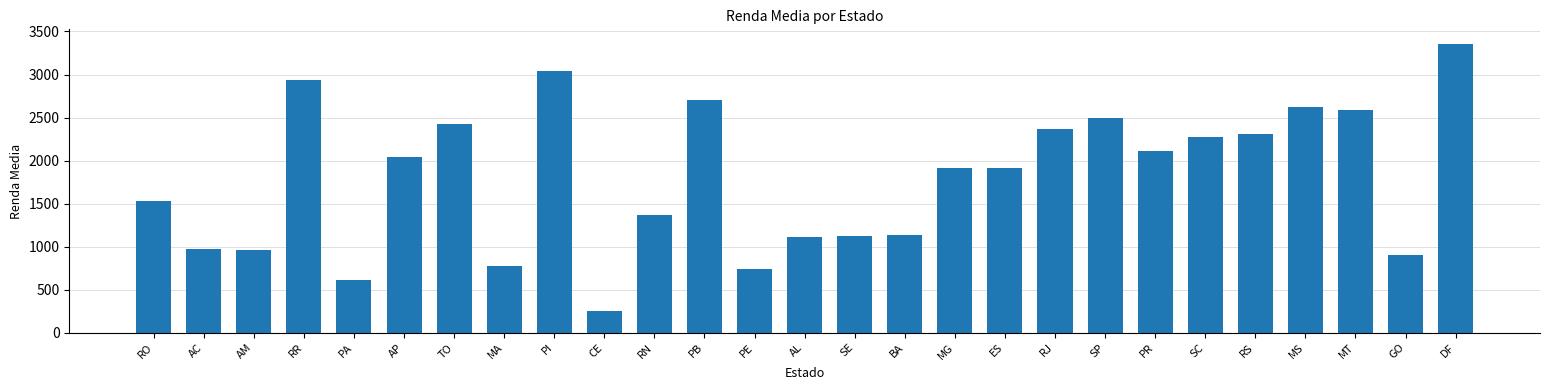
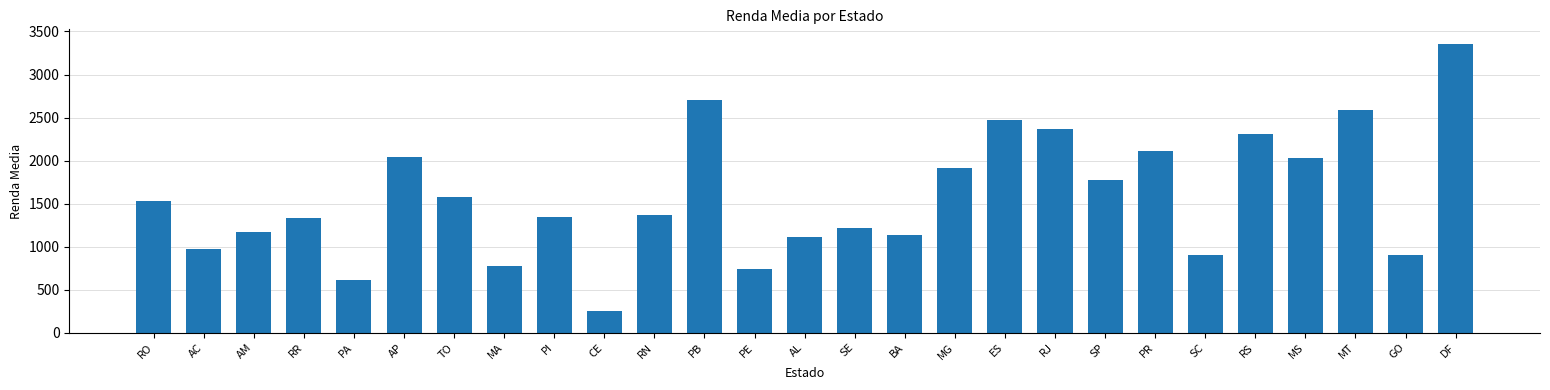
AM: 1000 -> 1200
RR: 2900 -> 1300
TO: 2400 -> 1600
PI: 3000 -> 1300
SE: 1100 -> 1200
ES: 1900 -> 2500
SP: 2500 -> 1800
SC: 2300 -> 900
MS: 2600 -> 2000
